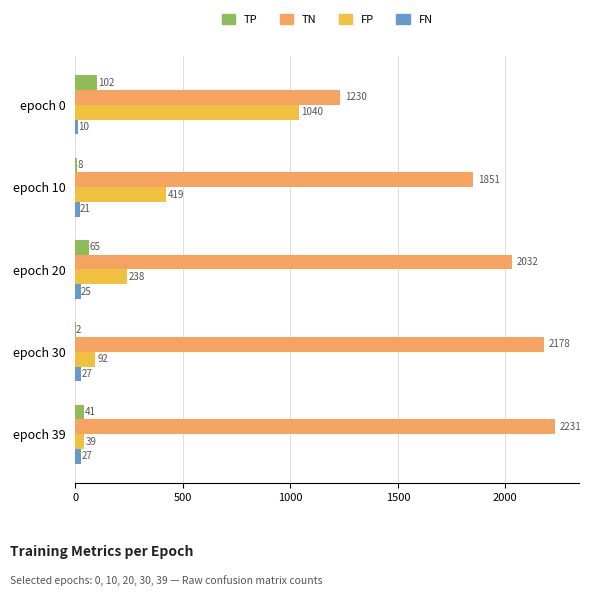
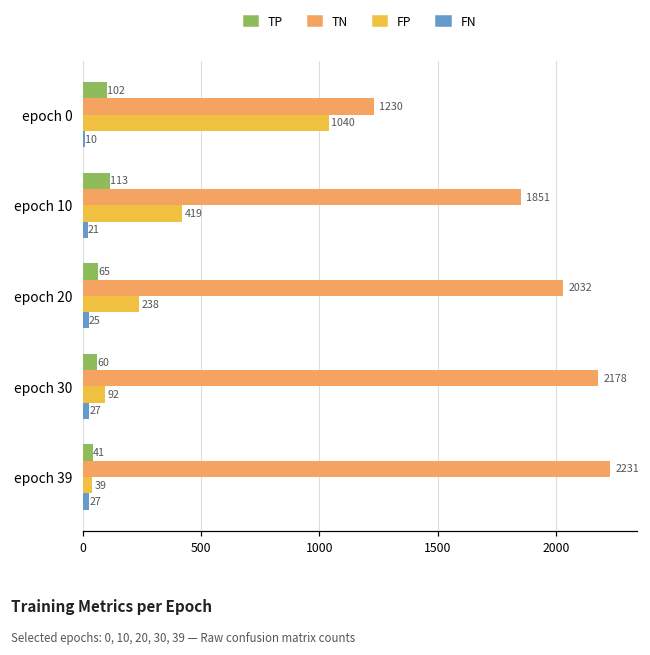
TP, epoch 10: 8 -> 113
TP, epoch 30: 2 -> 60
